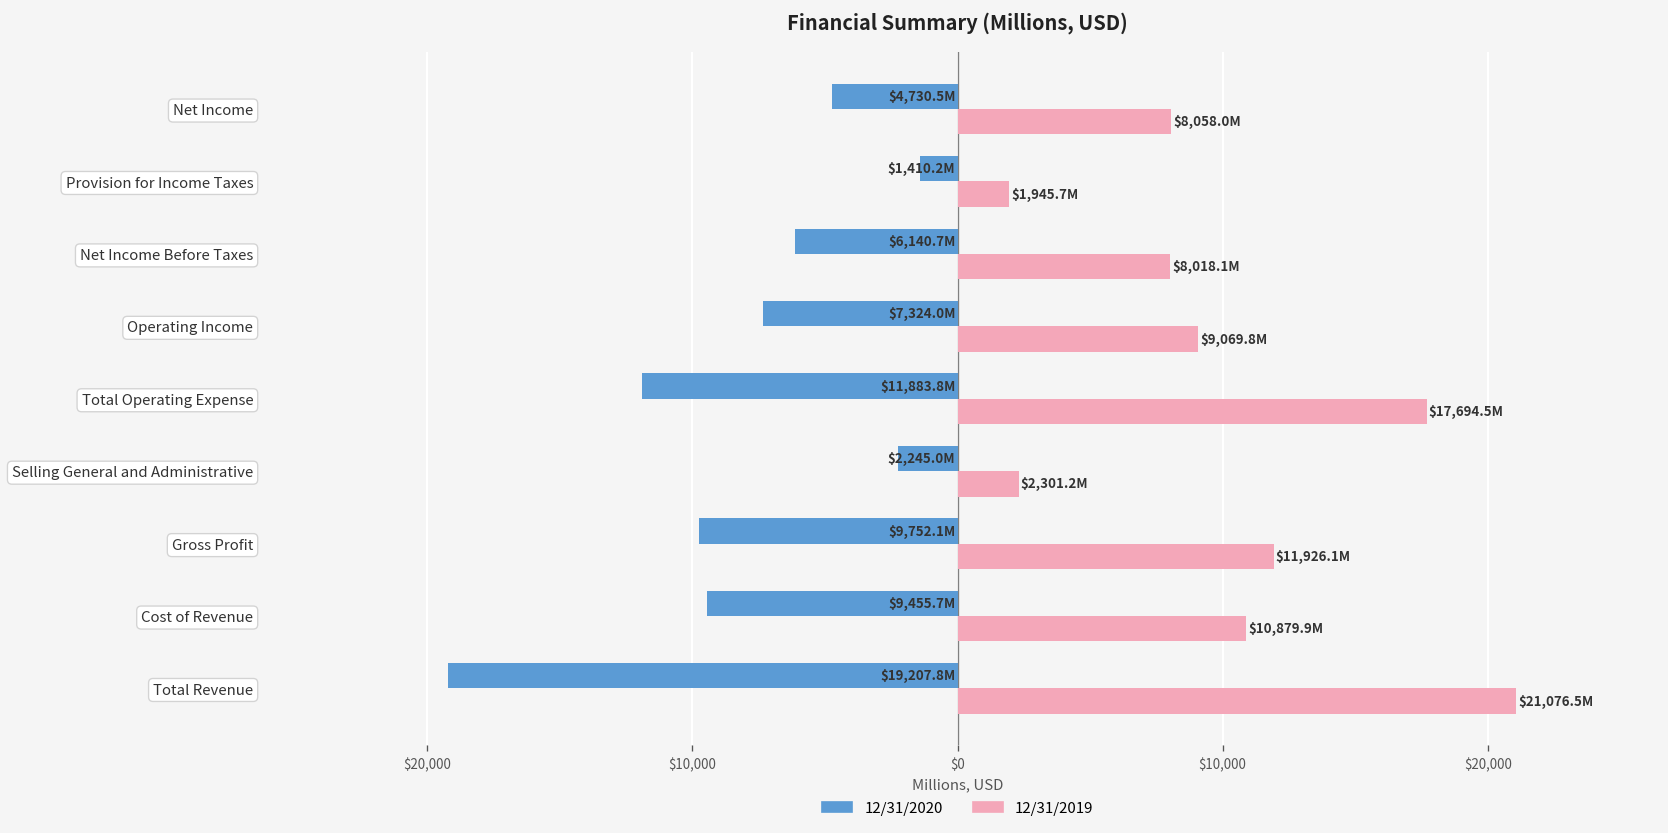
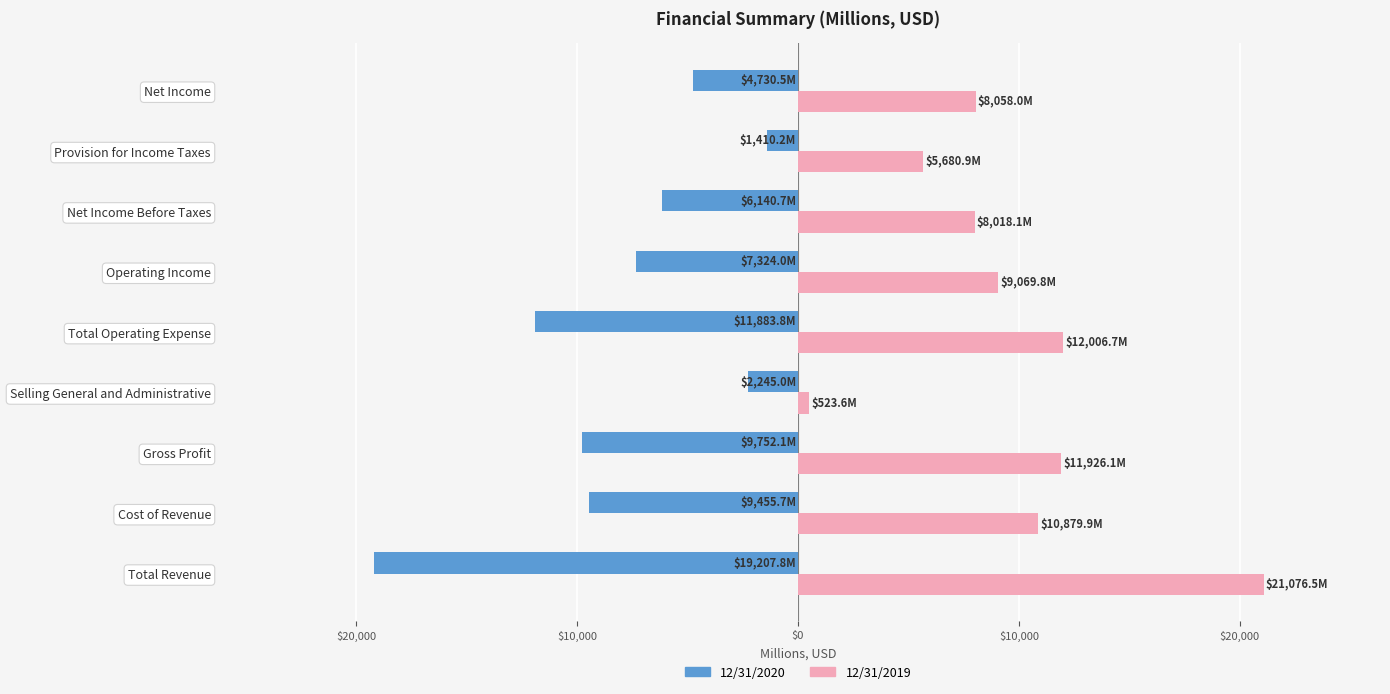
12/31/2019, Provision for Income Taxes: $1,945.7M -> $5,680.9M
12/31/2019, Total Operating Expense: $17,694.5M -> $12,006.7M
12/31/2019, Selling General and Administrative: $2,301.2M -> $523.6M
